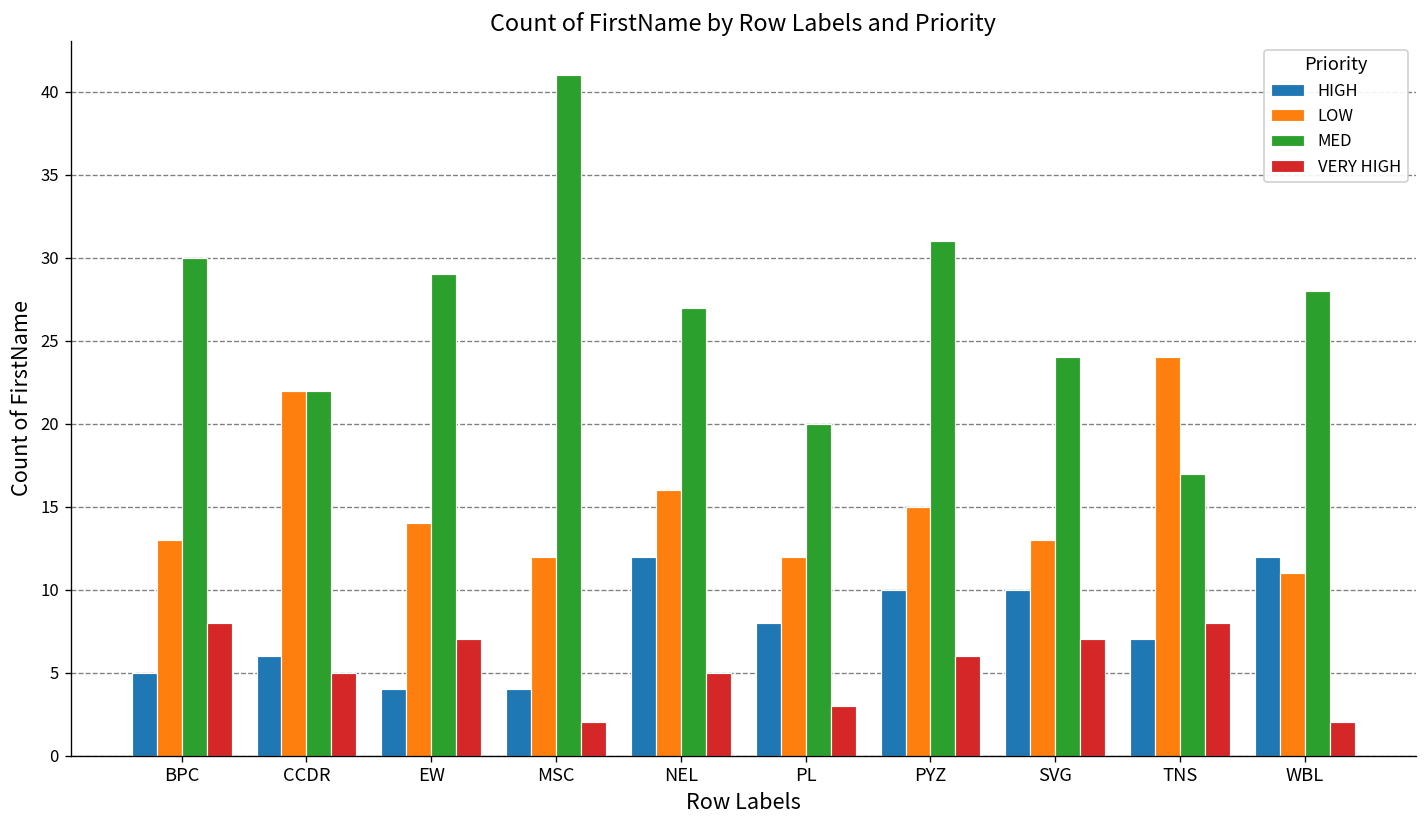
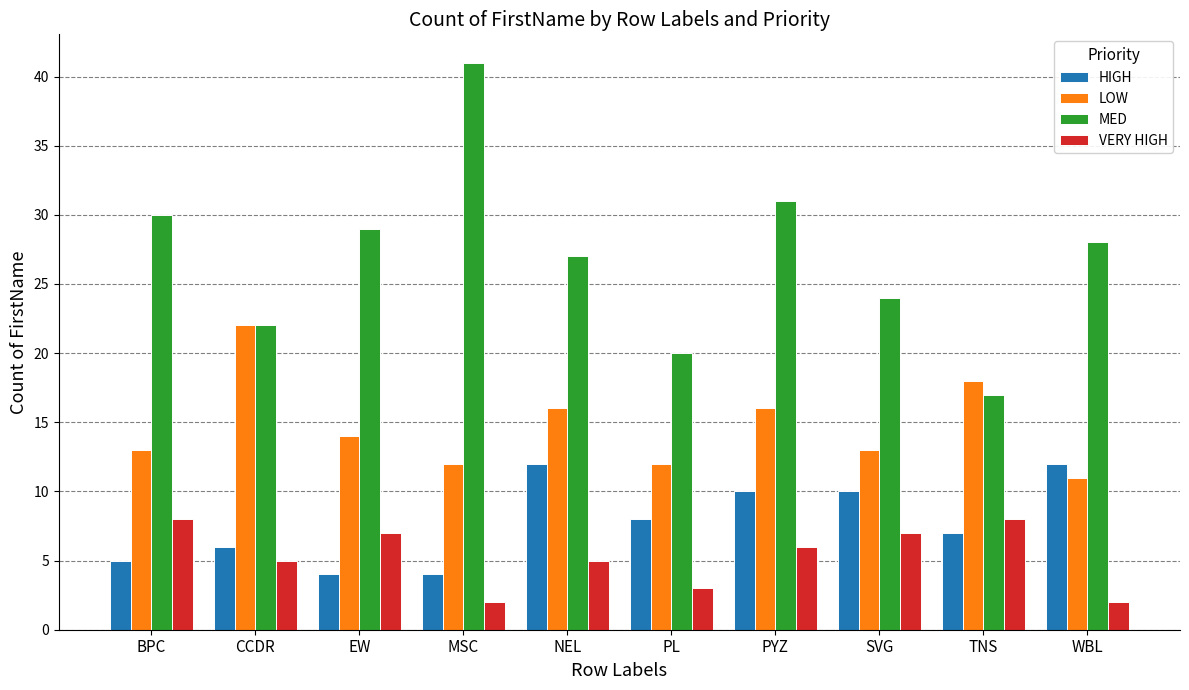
LOW, PYZ: 15 -> 16
LOW, TNS: 24 -> 18
